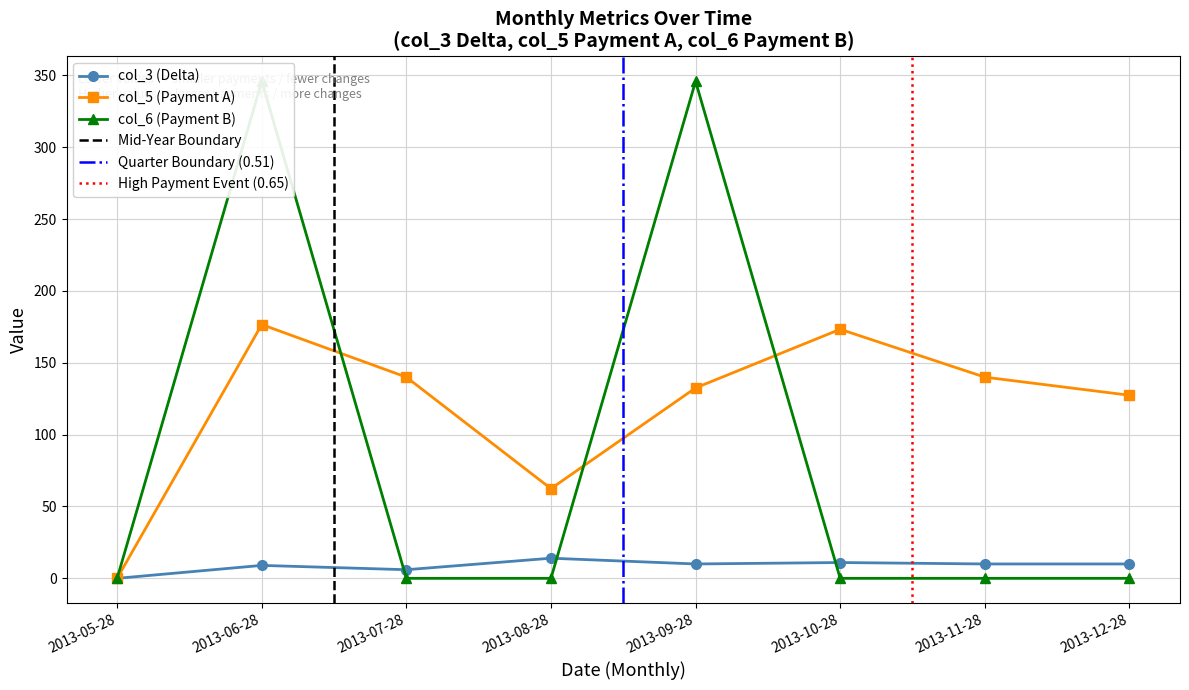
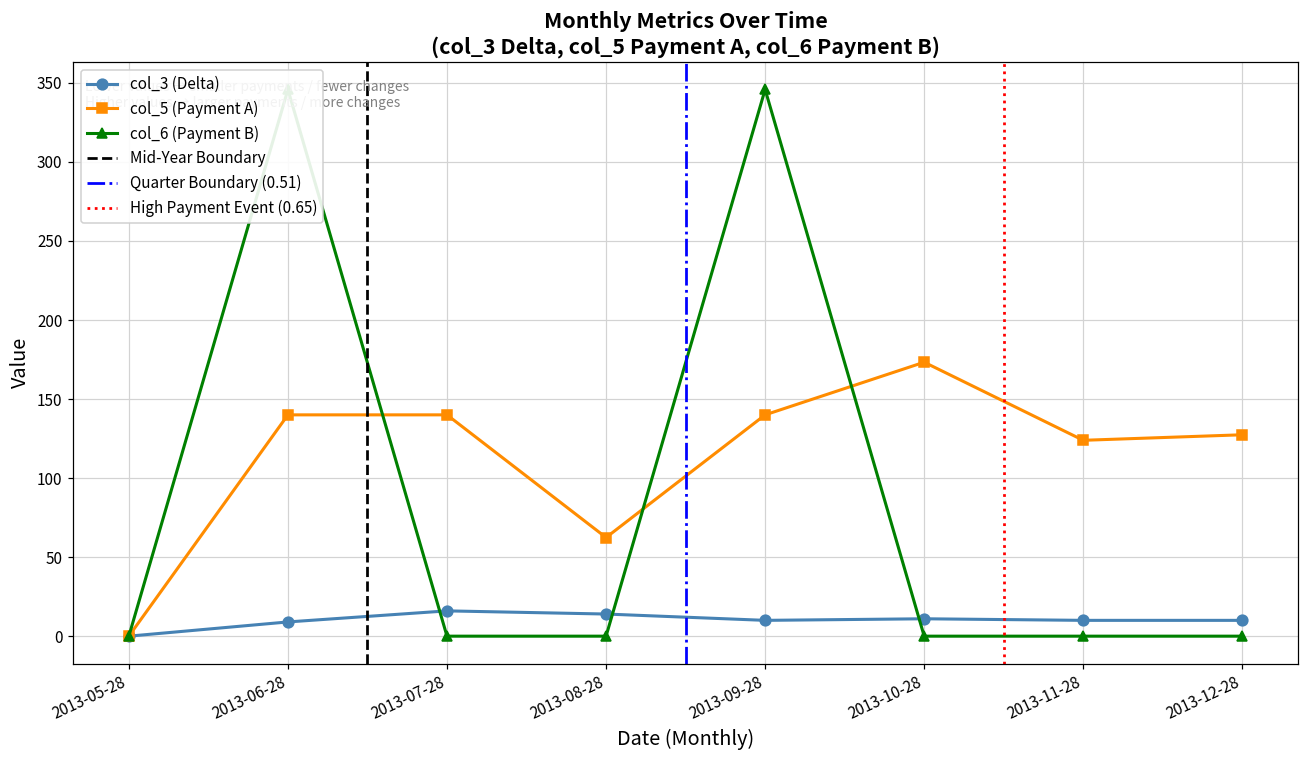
col_5 (Payment A), 2013-06-28: 177 -> 140
col_3 (Delta), 2013-07-28: 6 -> 16
col_5 (Payment A), 2013-09-28: 133 -> 140
col_5 (Payment A), 2013-11-28: 140 -> 124
